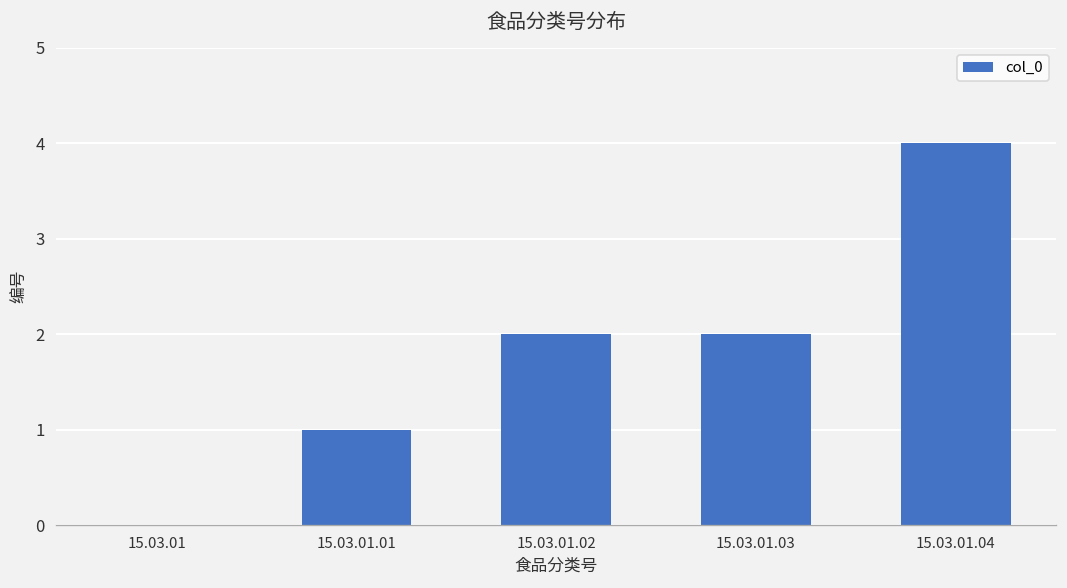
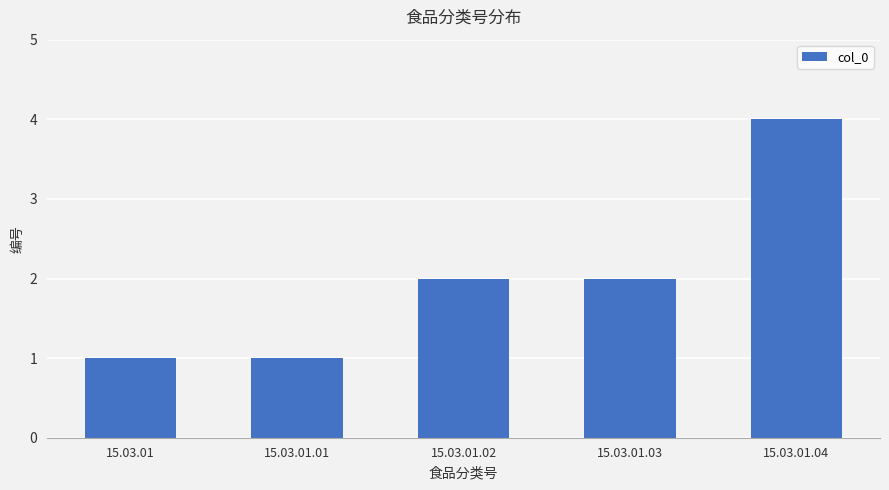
15.03.01: 0 -> 1
